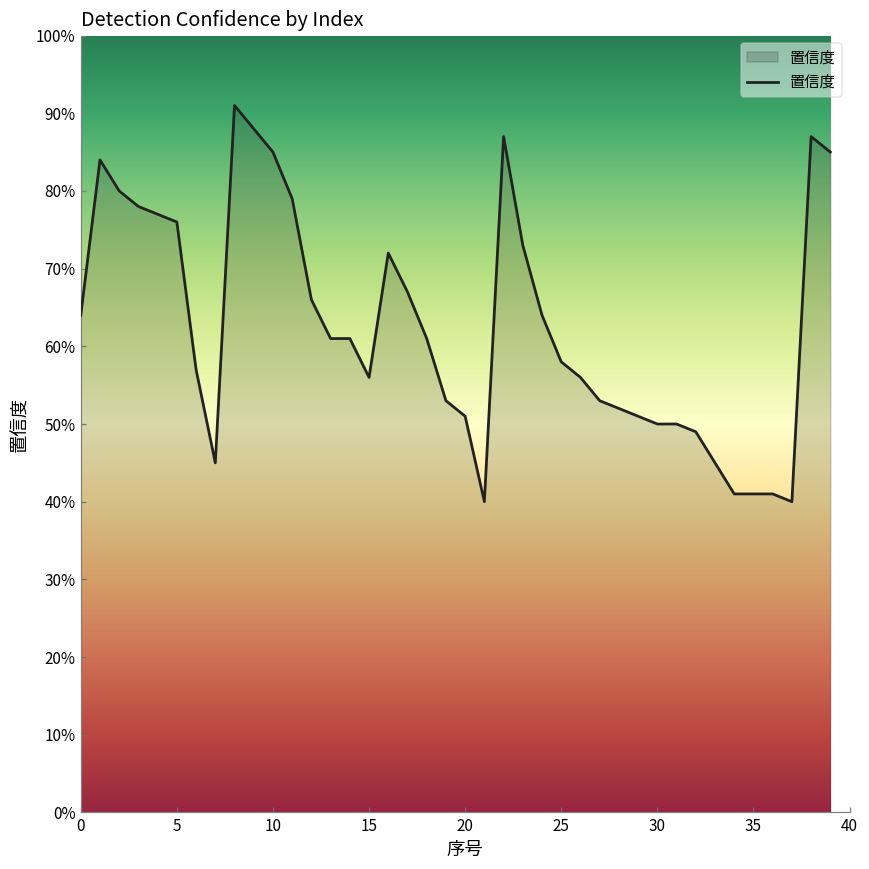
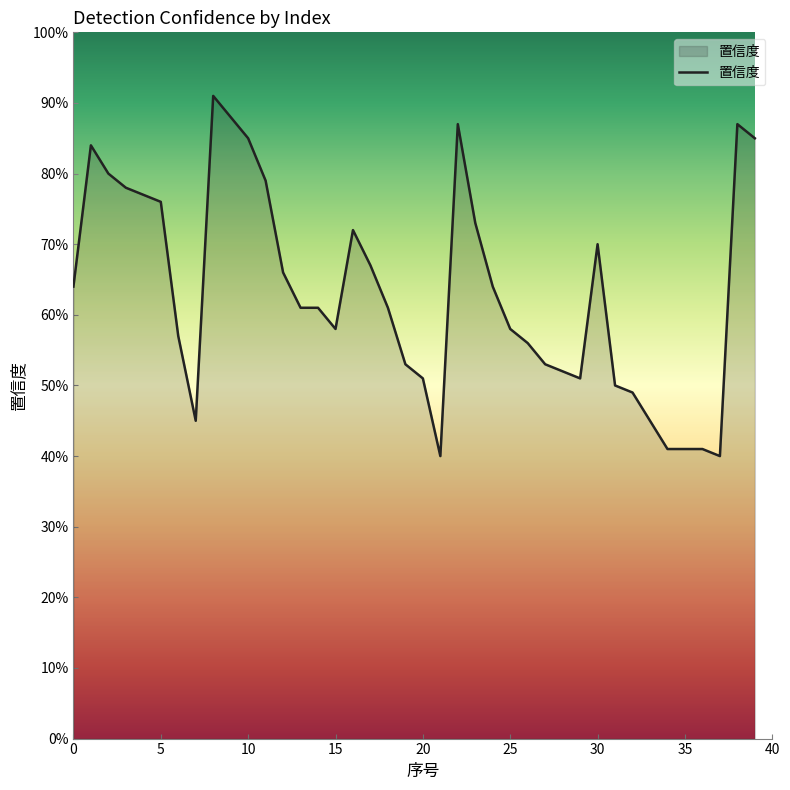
15: 56% -> 58%
30: 50% -> 70%
